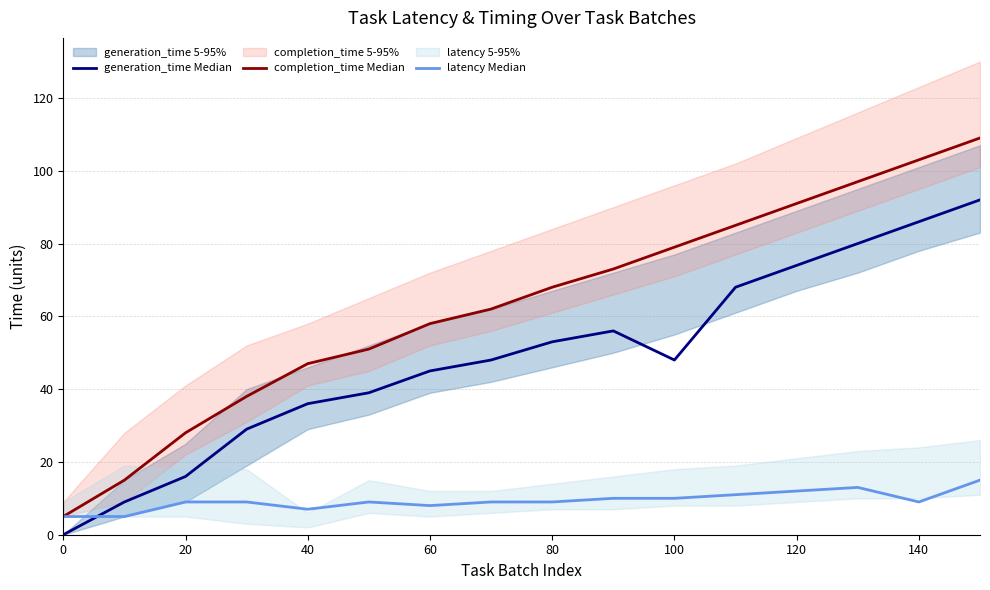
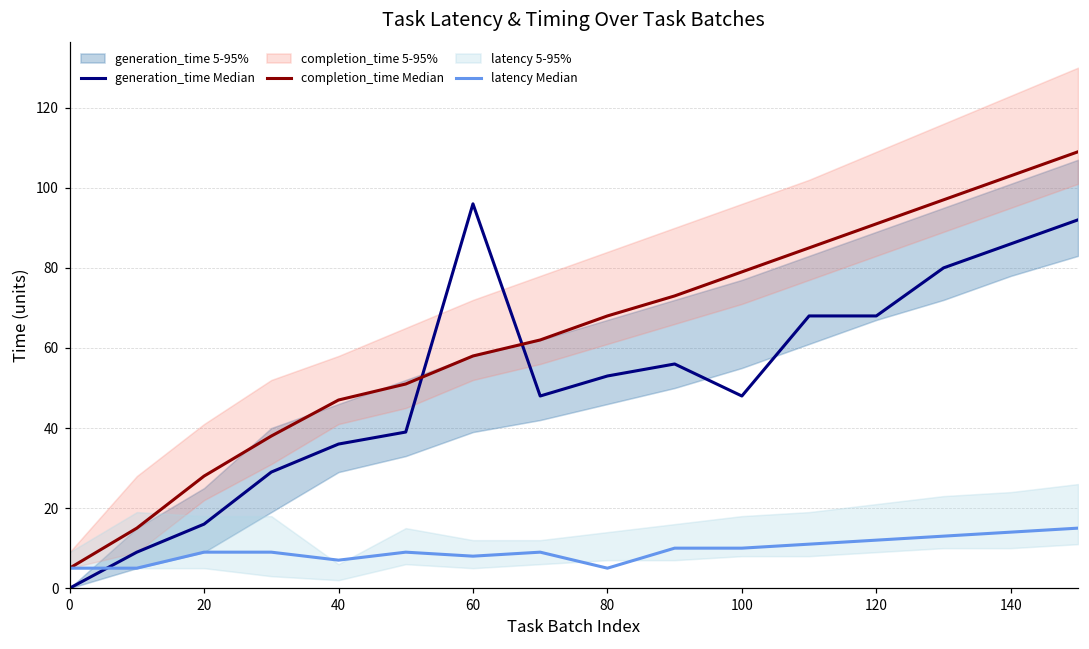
generation_time Median, 60: 45 -> 96
latency Median, 80: 9 -> 5
generation_time Median, 120: 74 -> 68
latency Median, 140: 9 -> 14
